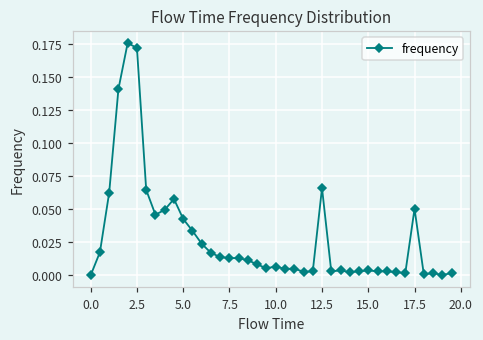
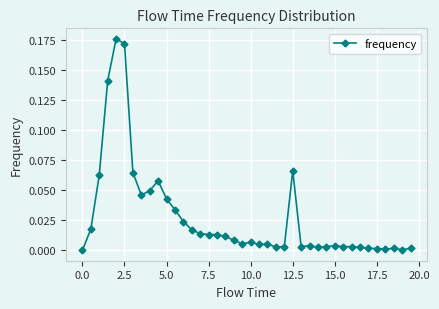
17.5: 0.050 -> 0.001
